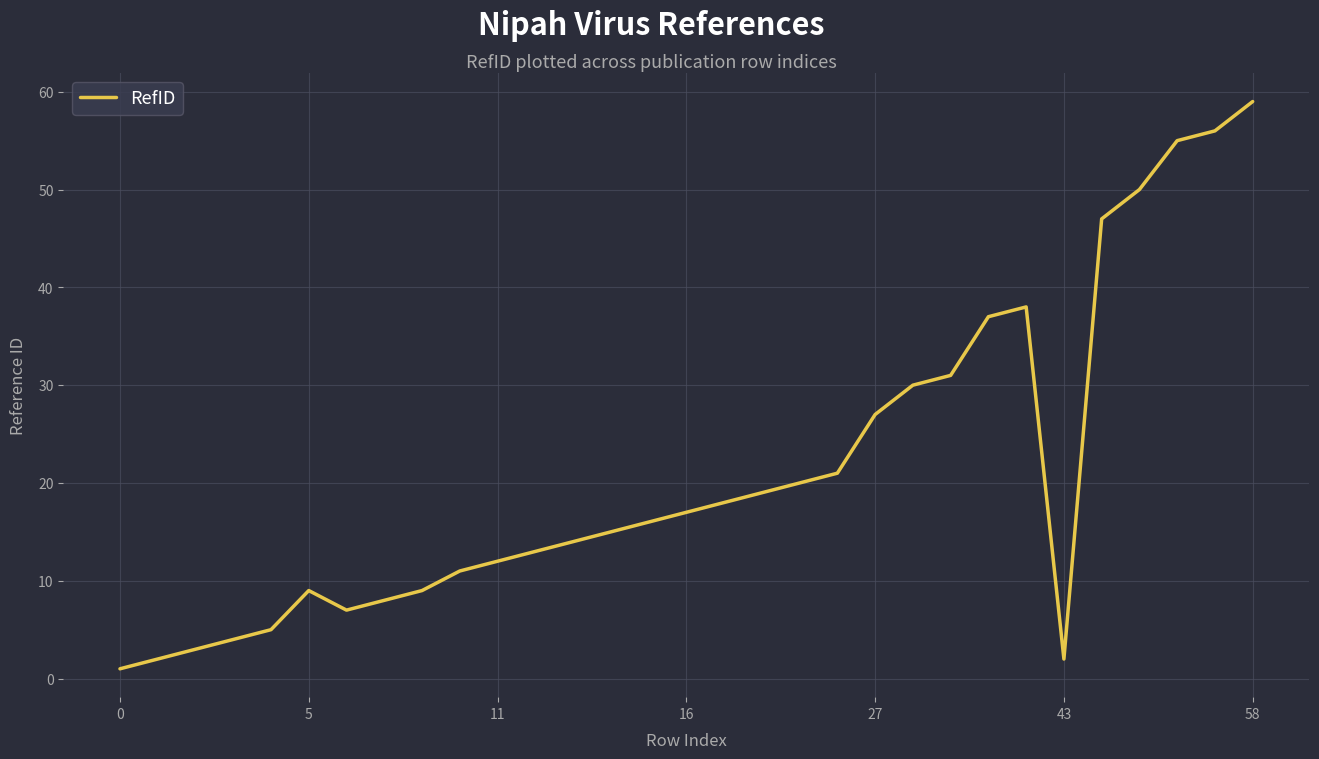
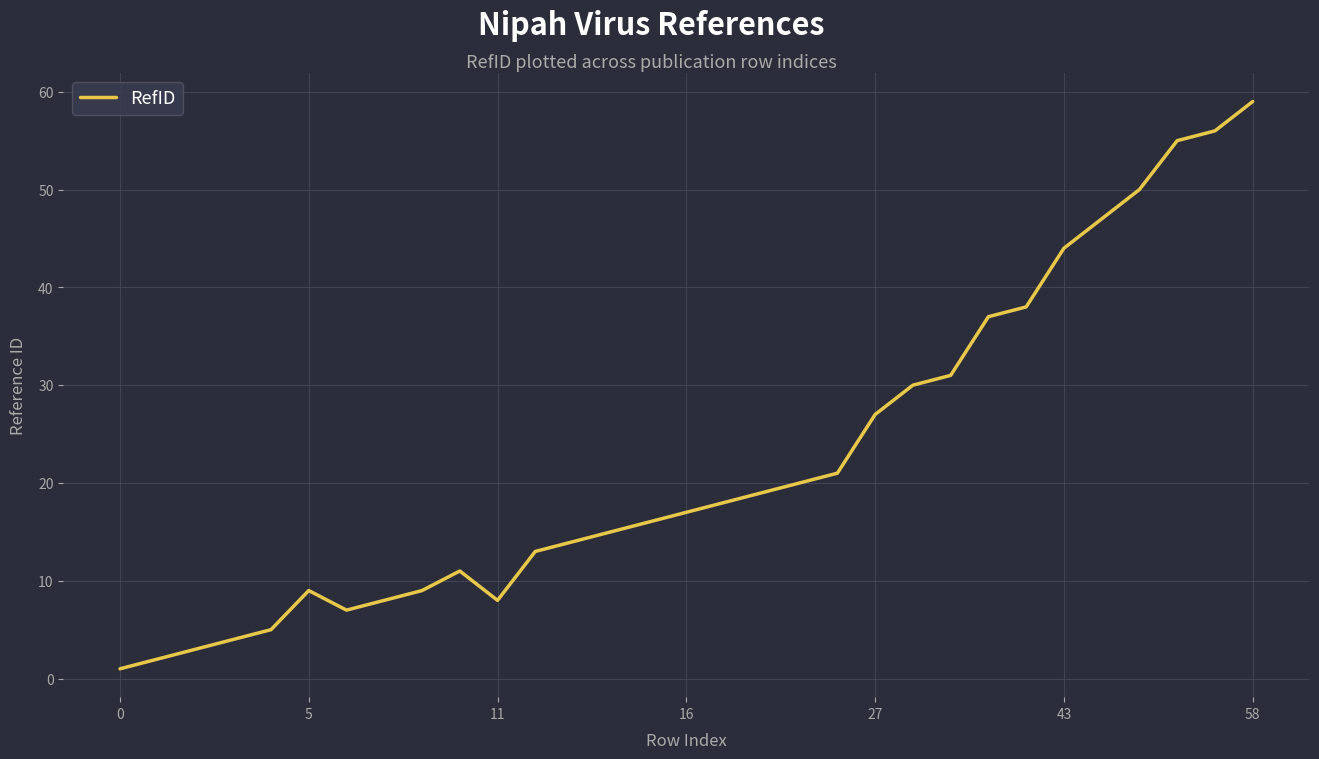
11: 12 -> 8
43: 2 -> 44
